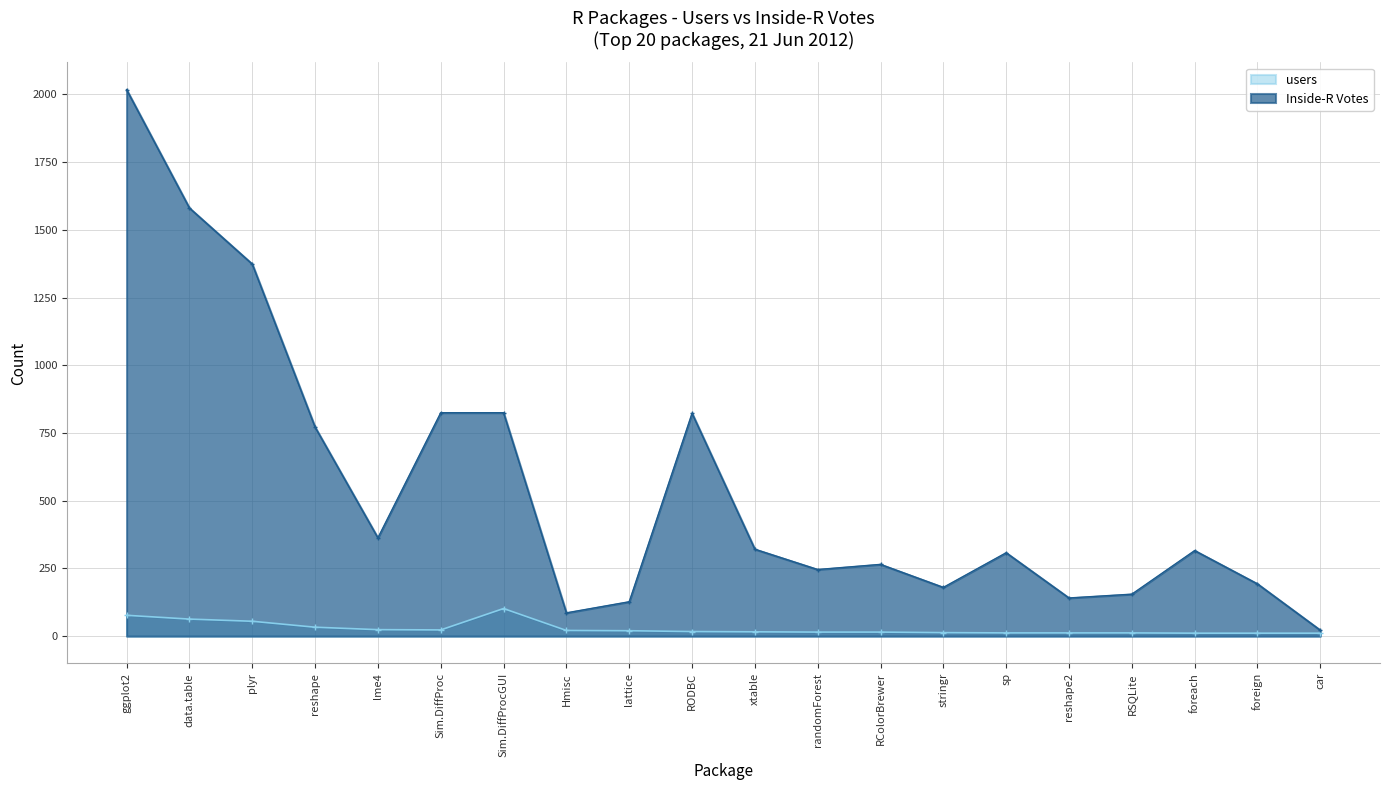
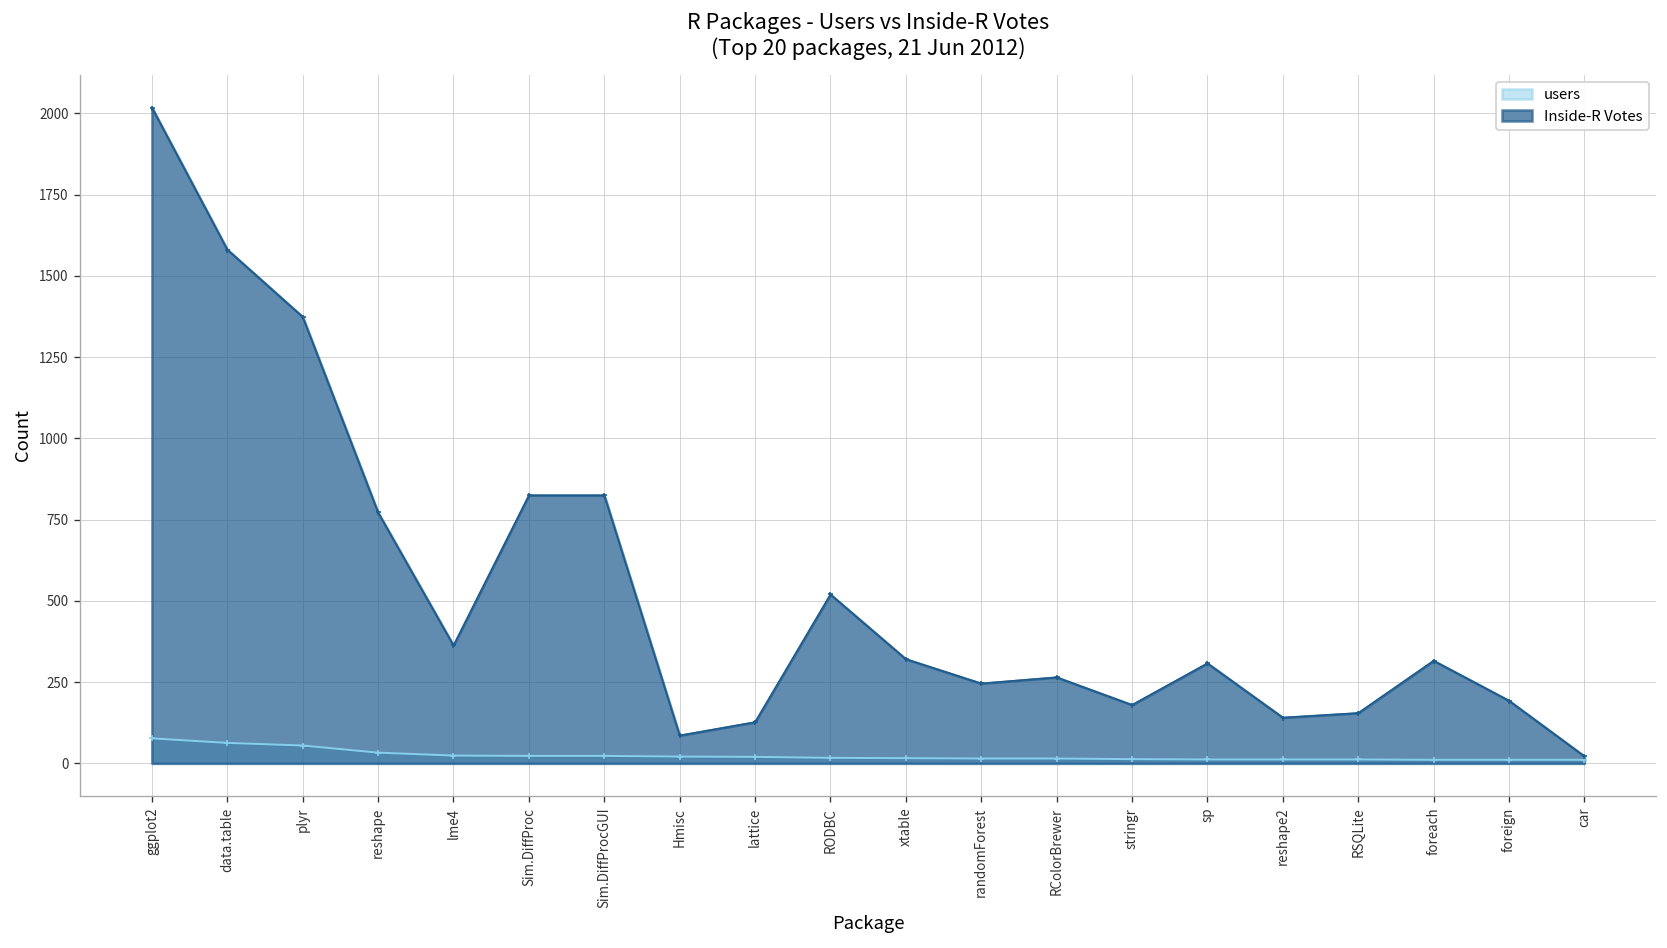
users, Sim.DiffProcGUI: 100 -> 20
Inside-R Votes, RODBC: 820 -> 520
